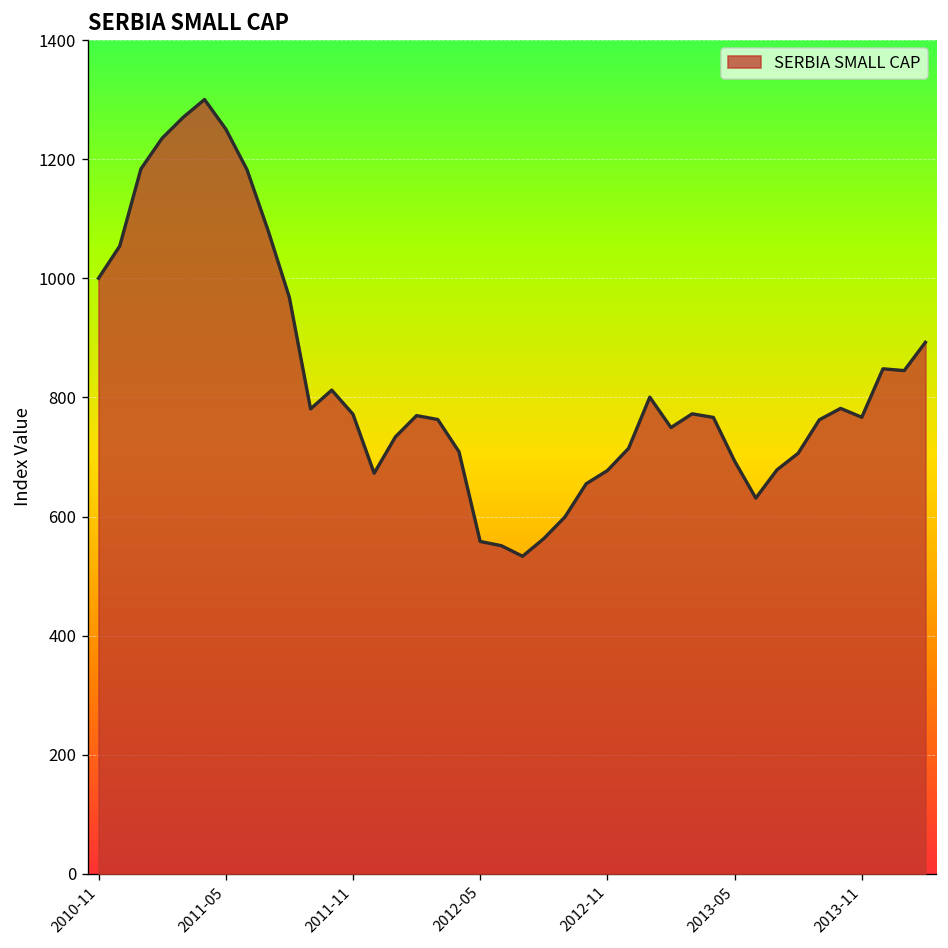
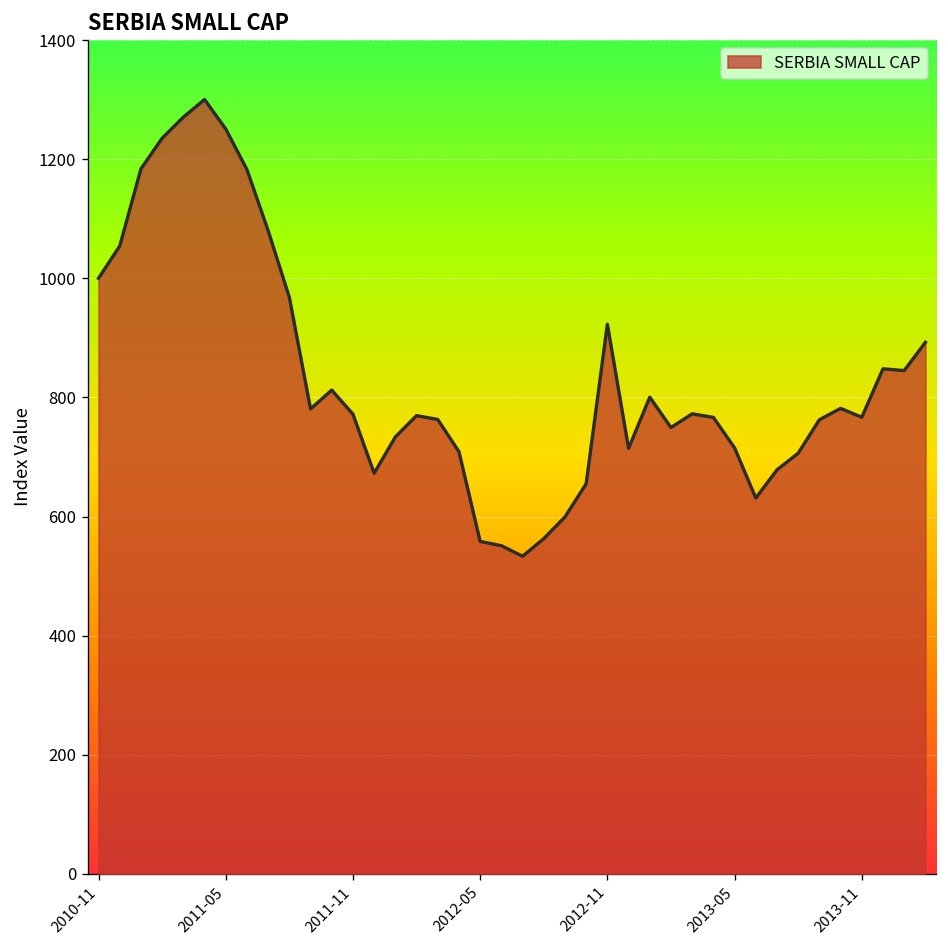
2012-11: 680 -> 920
2013-05: 690 -> 720
